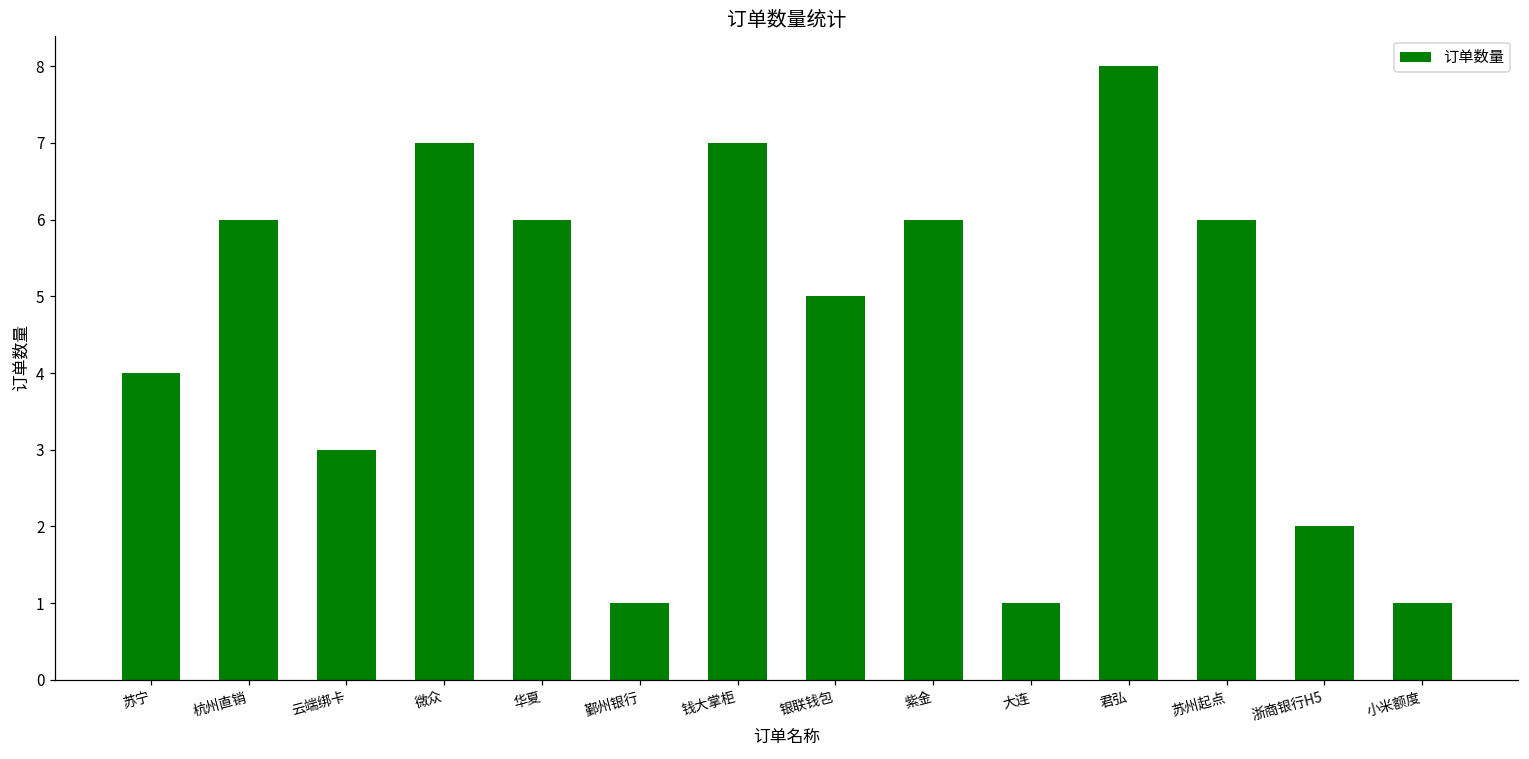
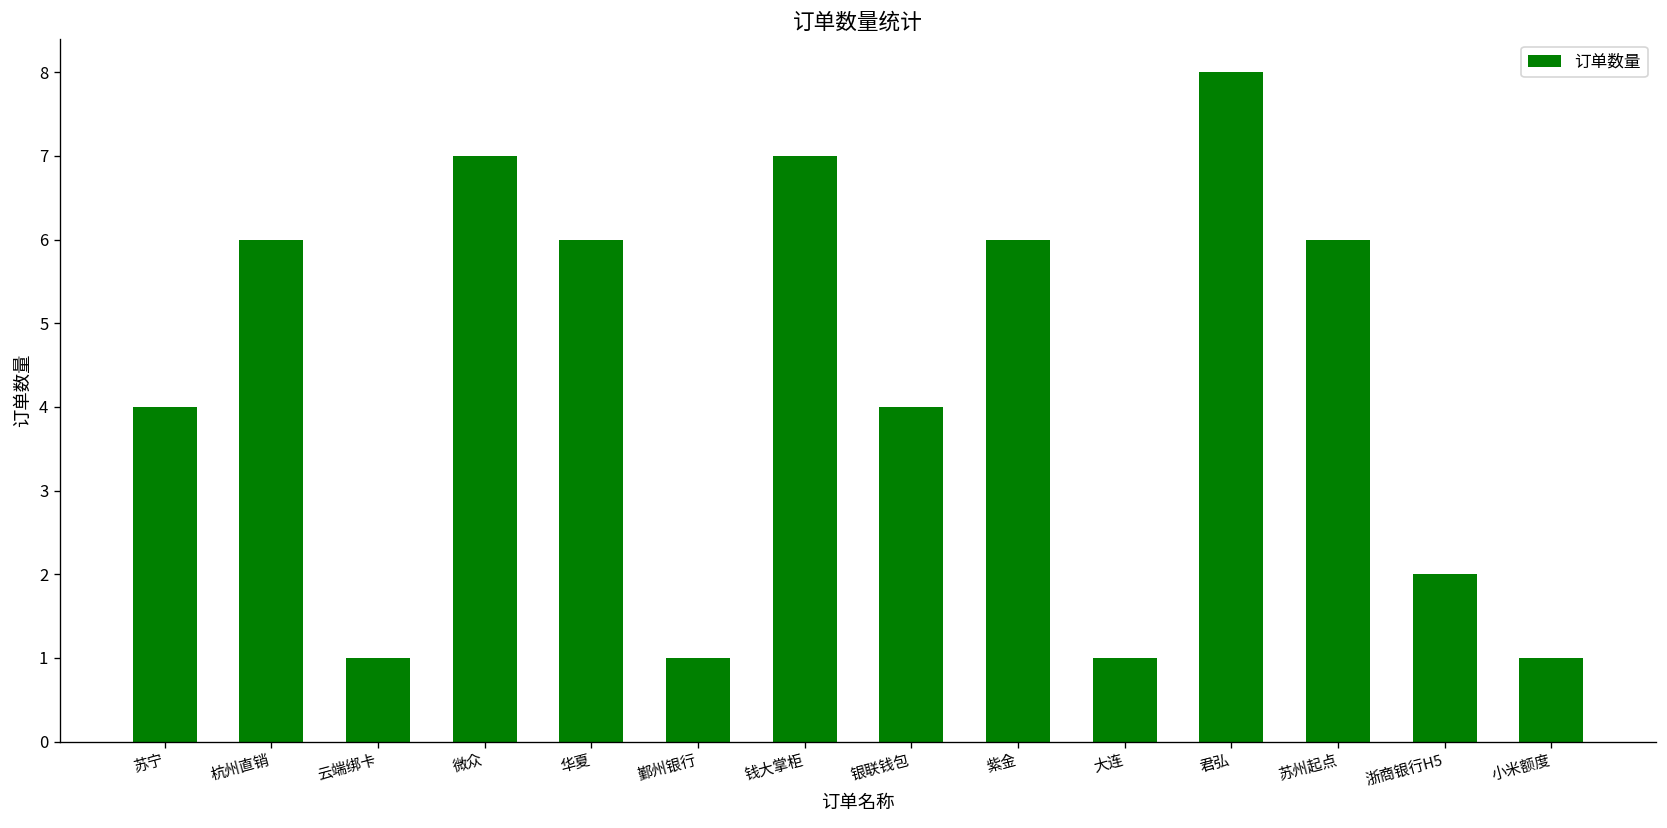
云端绑卡: 3 -> 1
银联钱包: 5 -> 4
